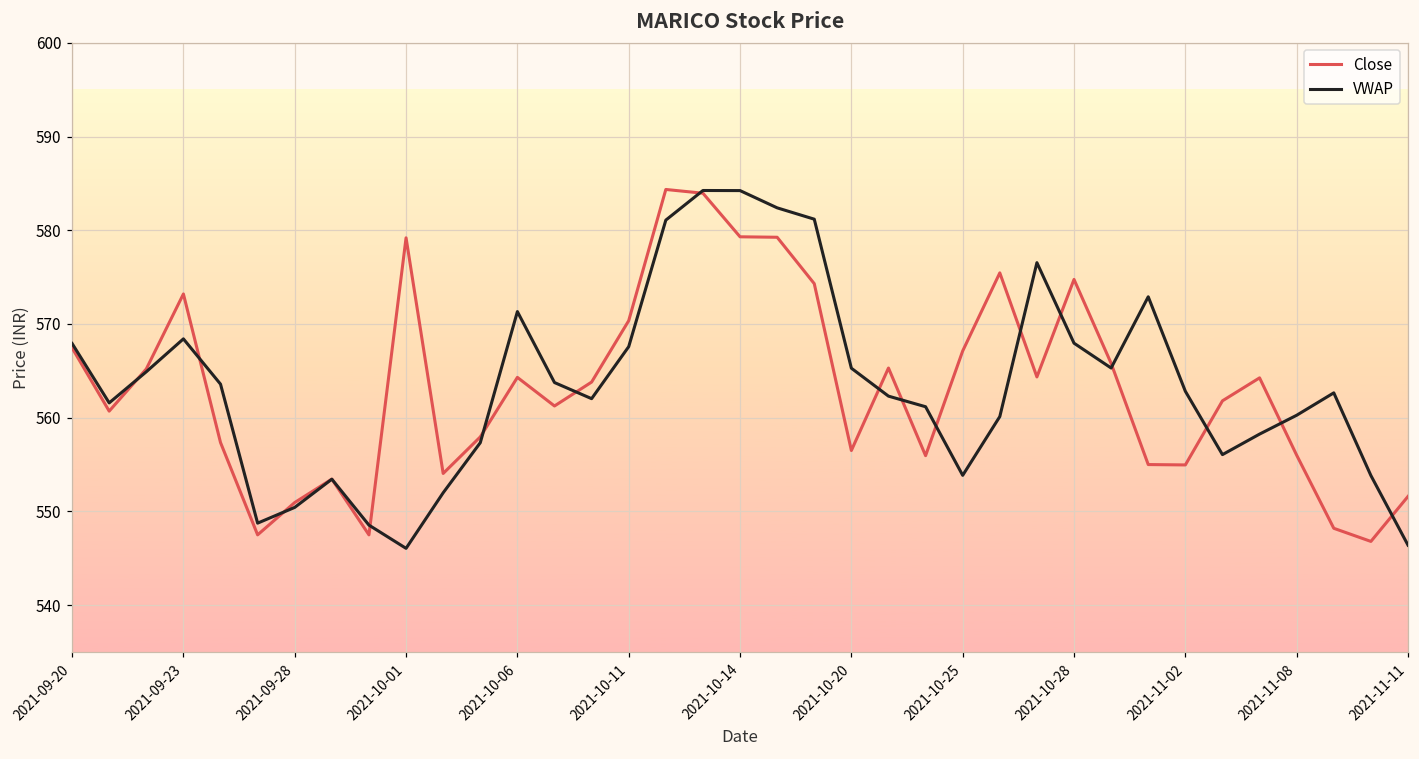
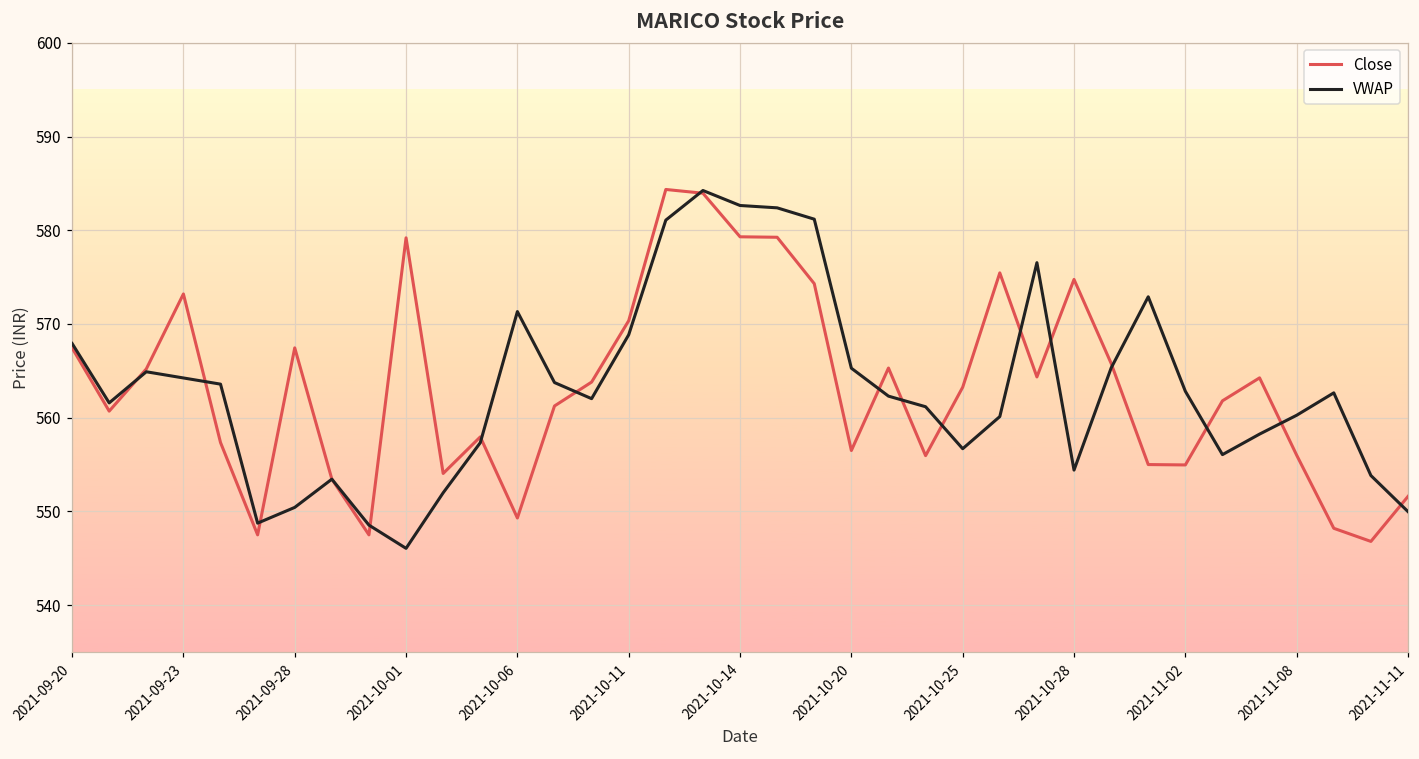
VWAP, 2021-09-23: 568 -> 564
Close, 2021-09-28: 551 -> 567
Close, 2021-10-06: 564 -> 549
VWAP, 2021-10-11: 568 -> 569
VWAP, 2021-10-14: 584 -> 583
Close, 2021-10-25: 567 -> 563
VWAP, 2021-10-25: 554 -> 557
VWAP, 2021-10-28: 568 -> 554
VWAP, 2021-11-11: 546 -> 550
